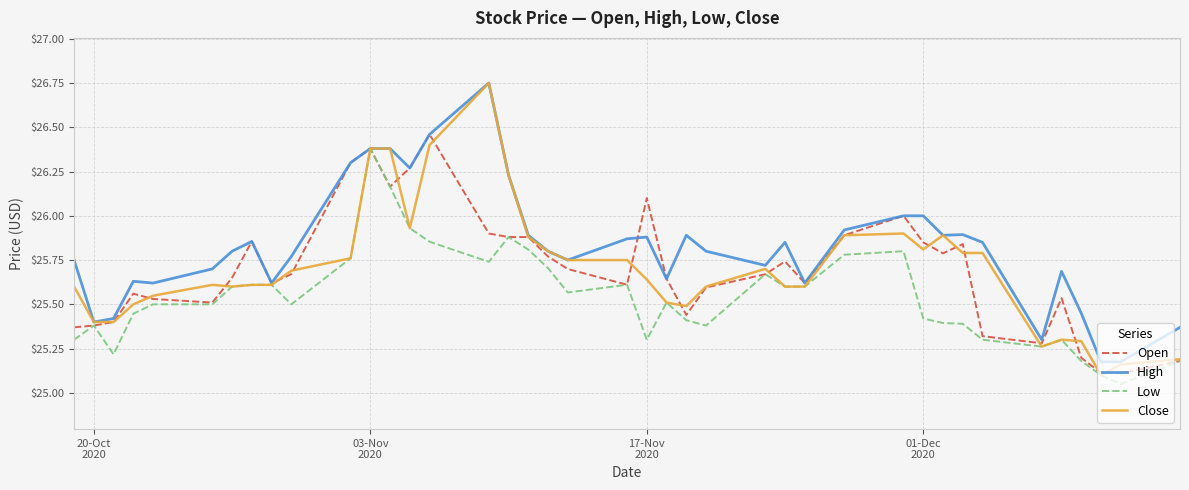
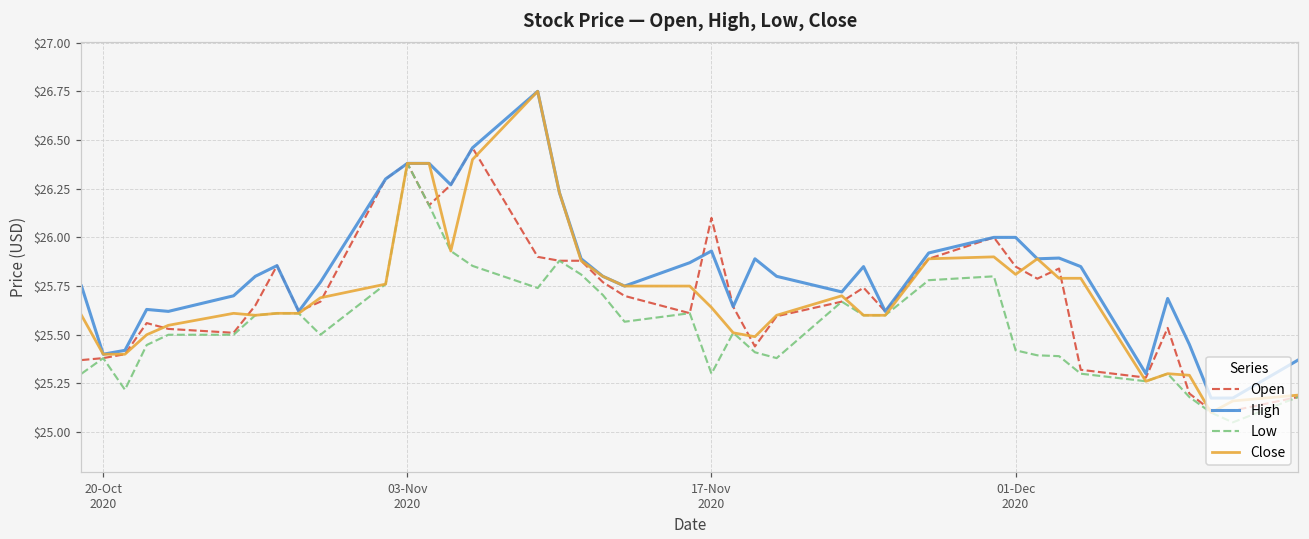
High, 17-Nov 2020: $25.88 -> $25.93
